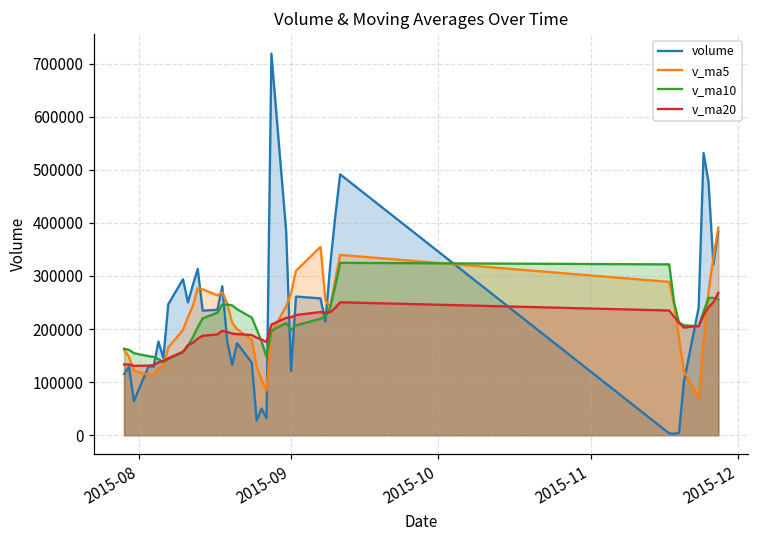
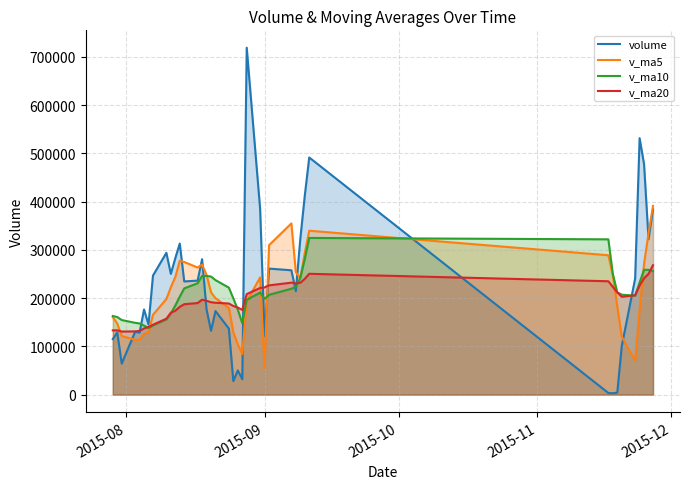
v_ma5, 2015-09: 270000 -> 50000
